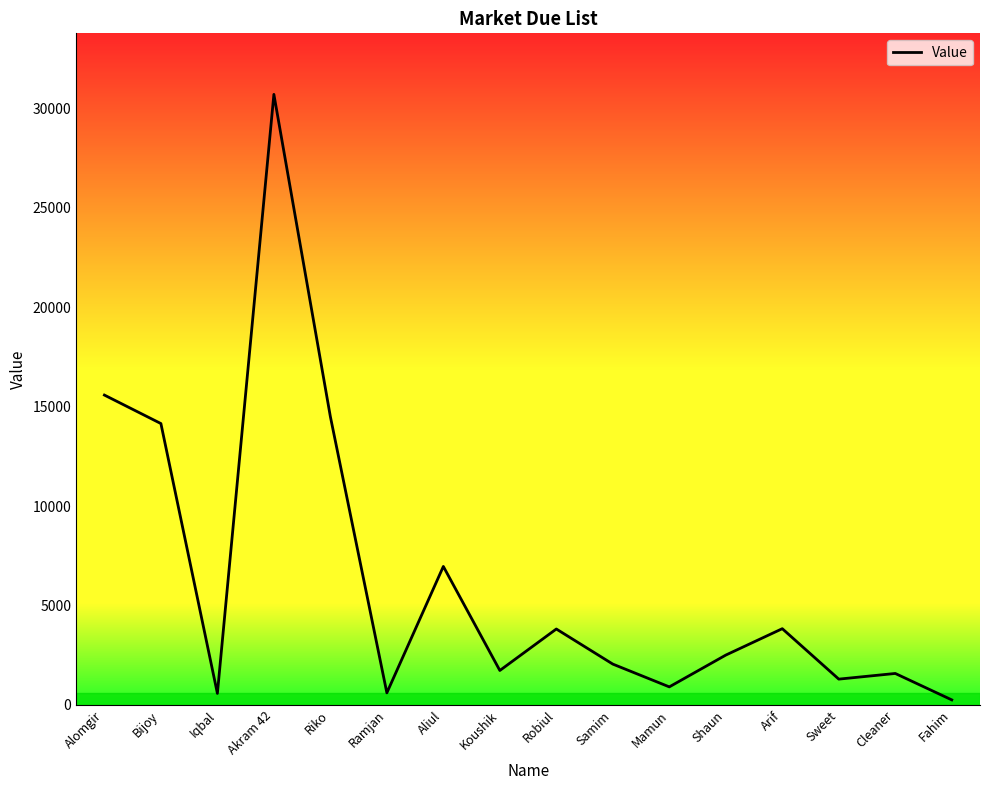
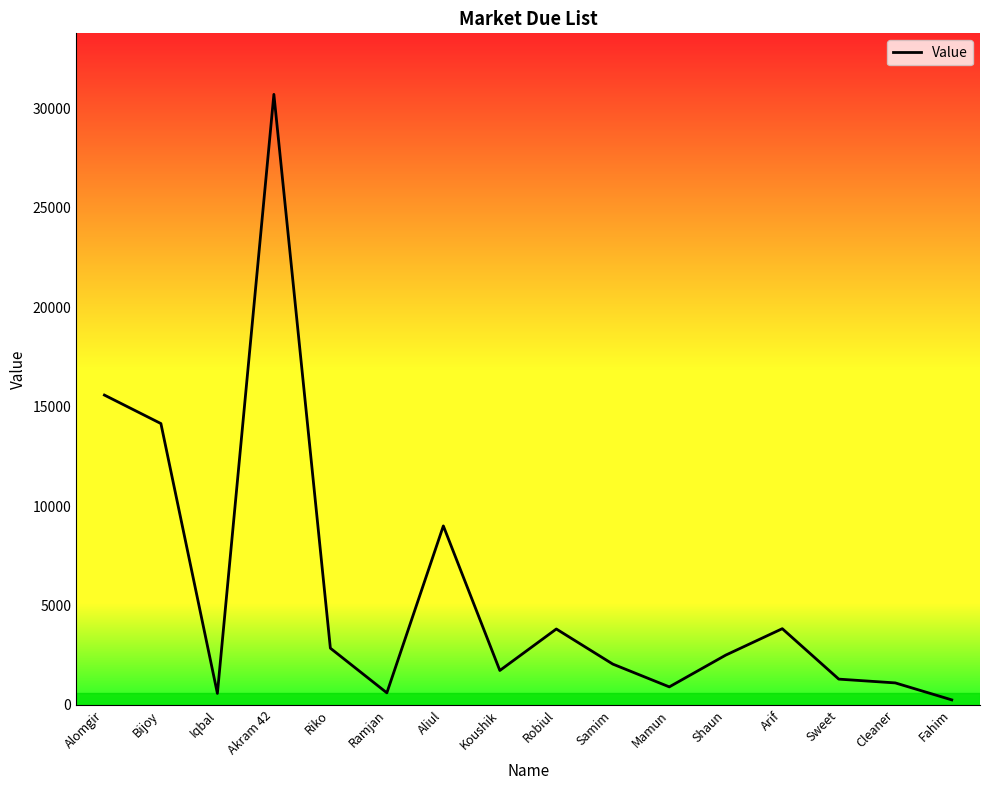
Riko: 14500 -> 2800
Aliul: 7000 -> 9000
Cleaner: 1600 -> 1100
